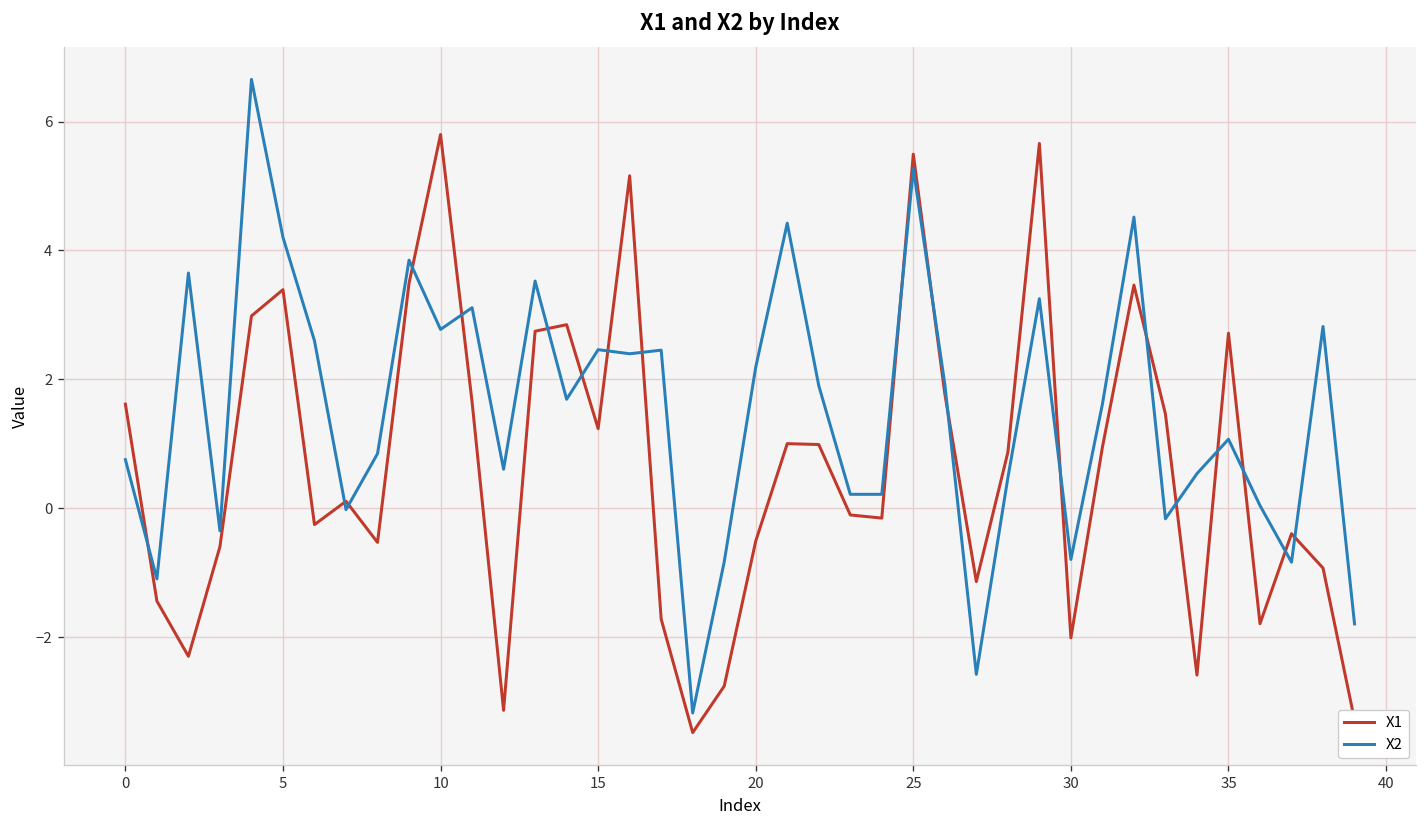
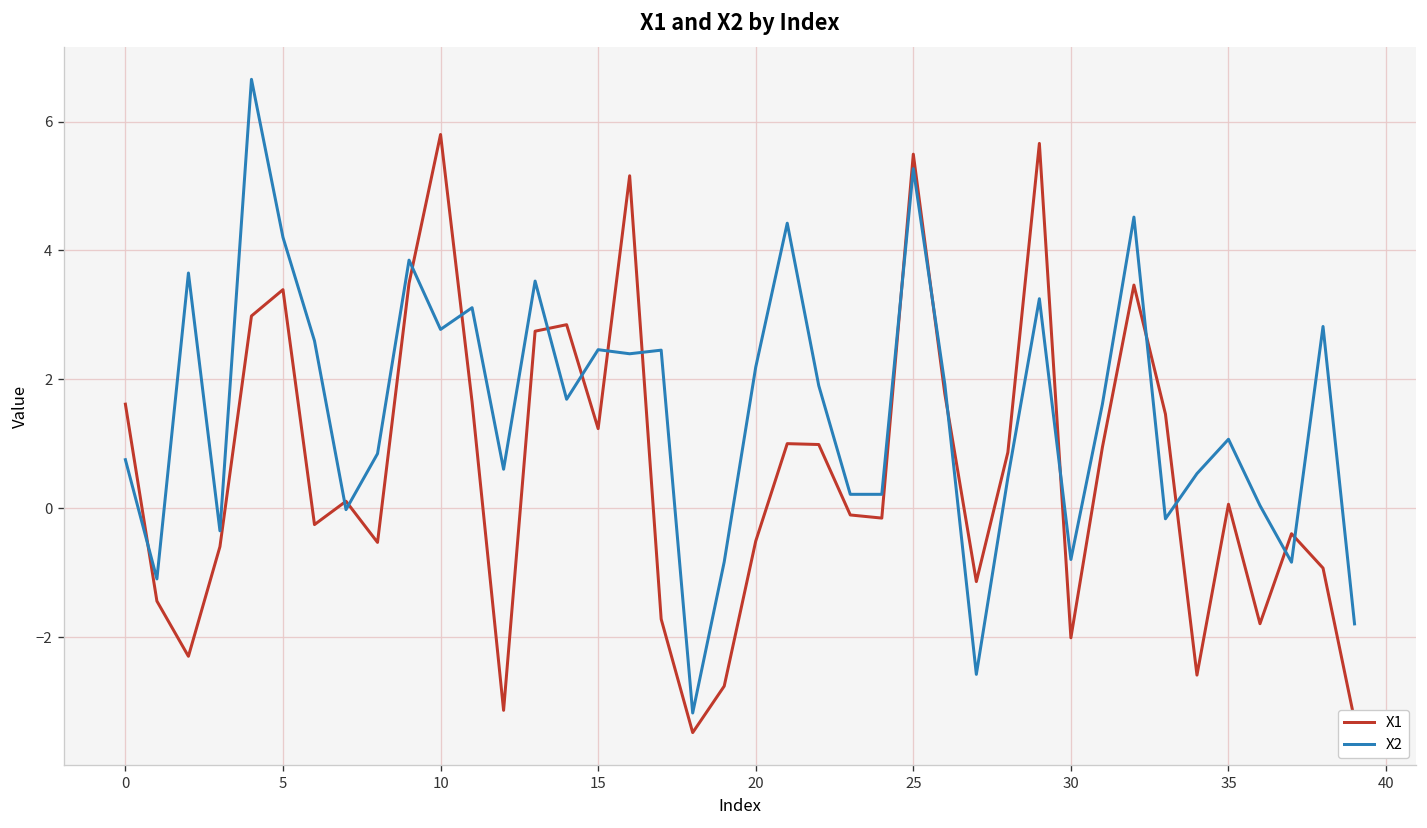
X1, 35: 2.7 -> 0.1
